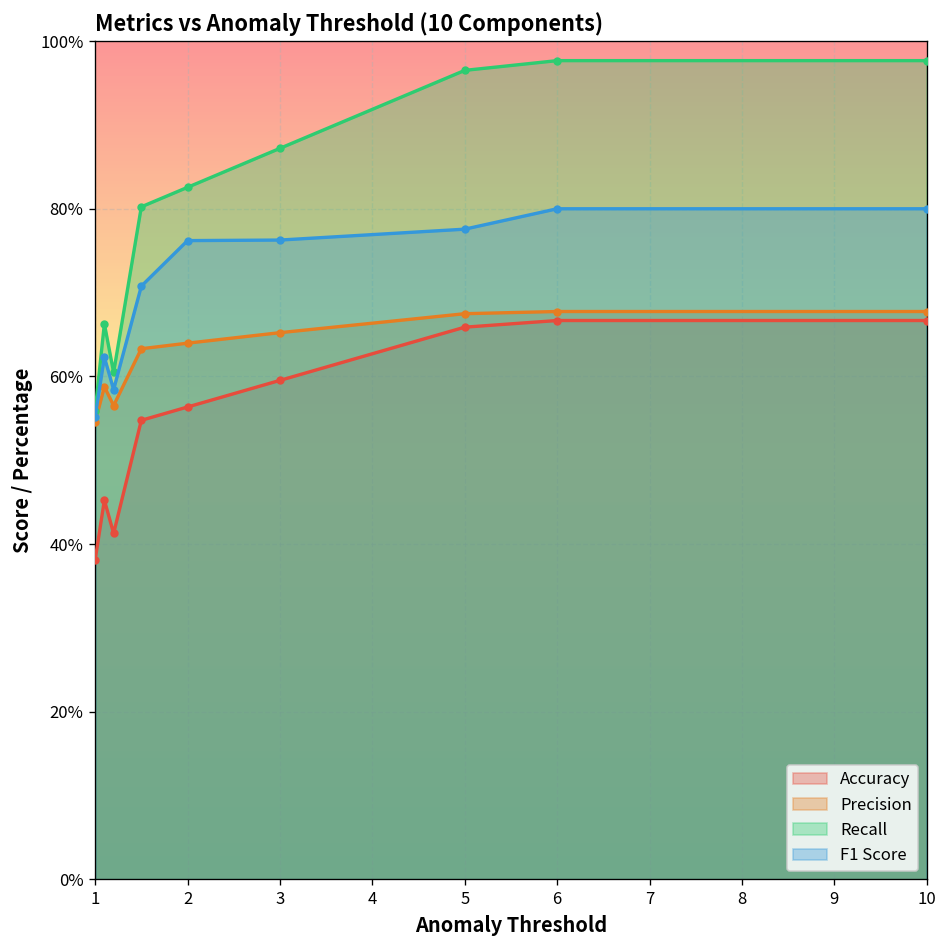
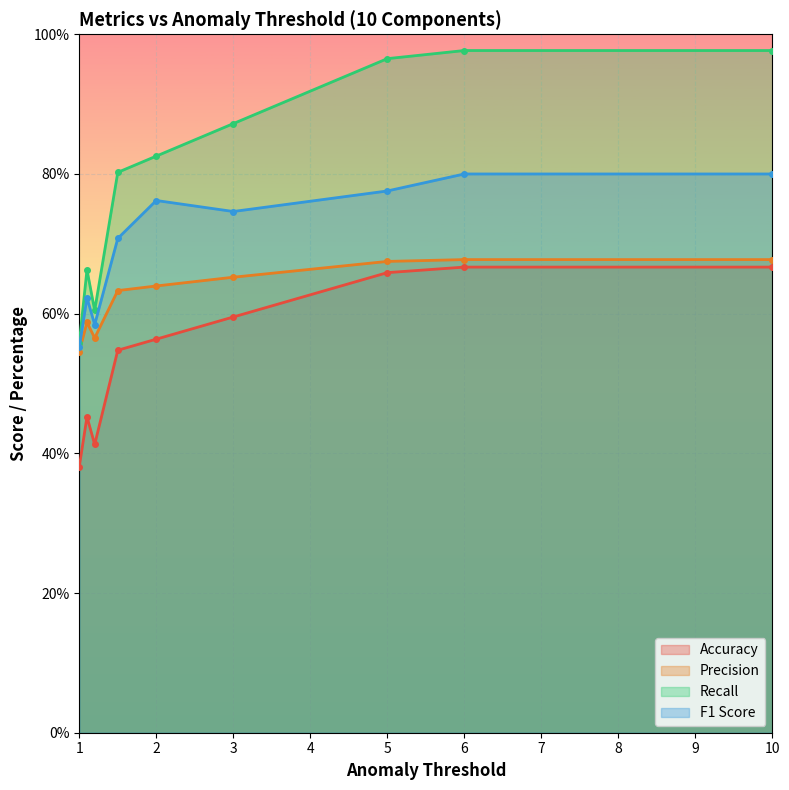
F1 Score, 3: 76% -> 75%
